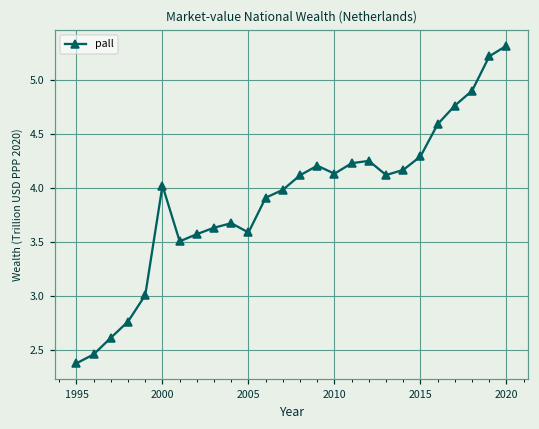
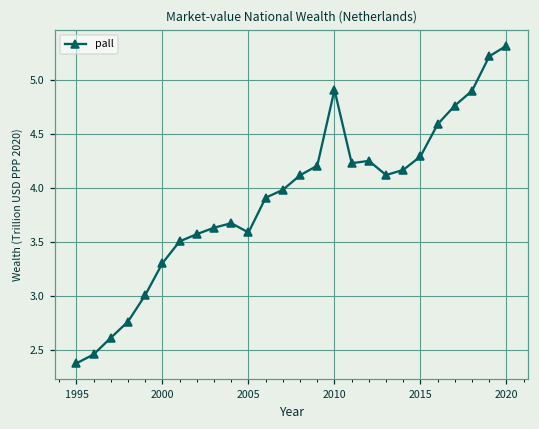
2000: 4.0 -> 3.3
2010: 4.1 -> 4.9
